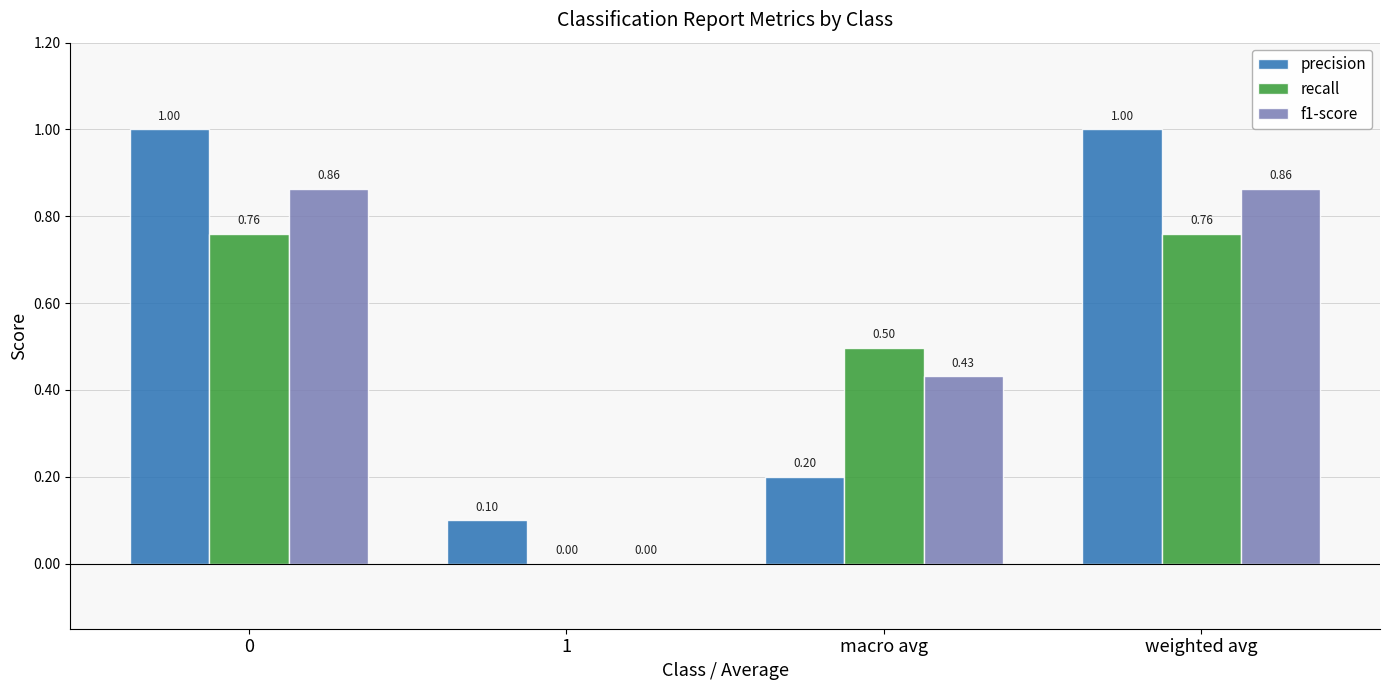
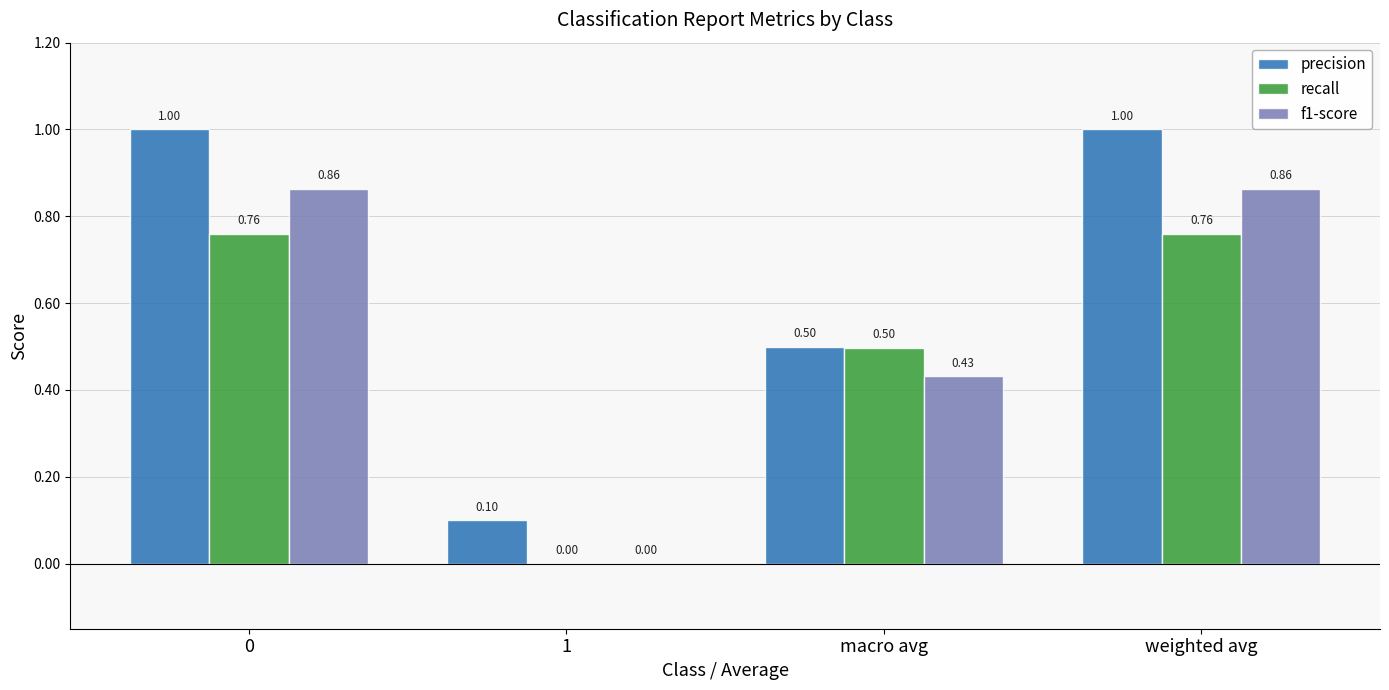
precision, macro avg: 0.20 -> 0.50
